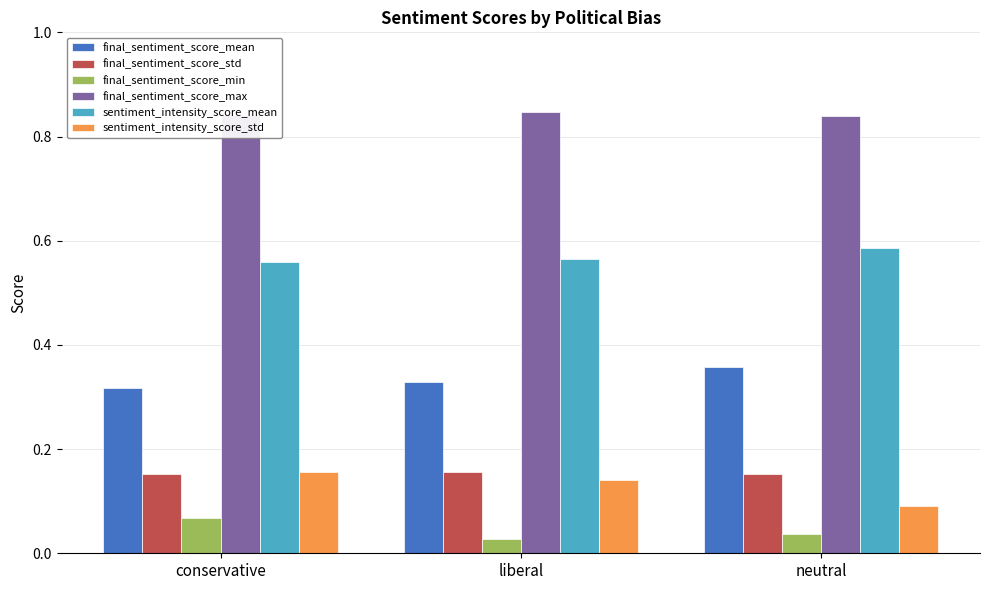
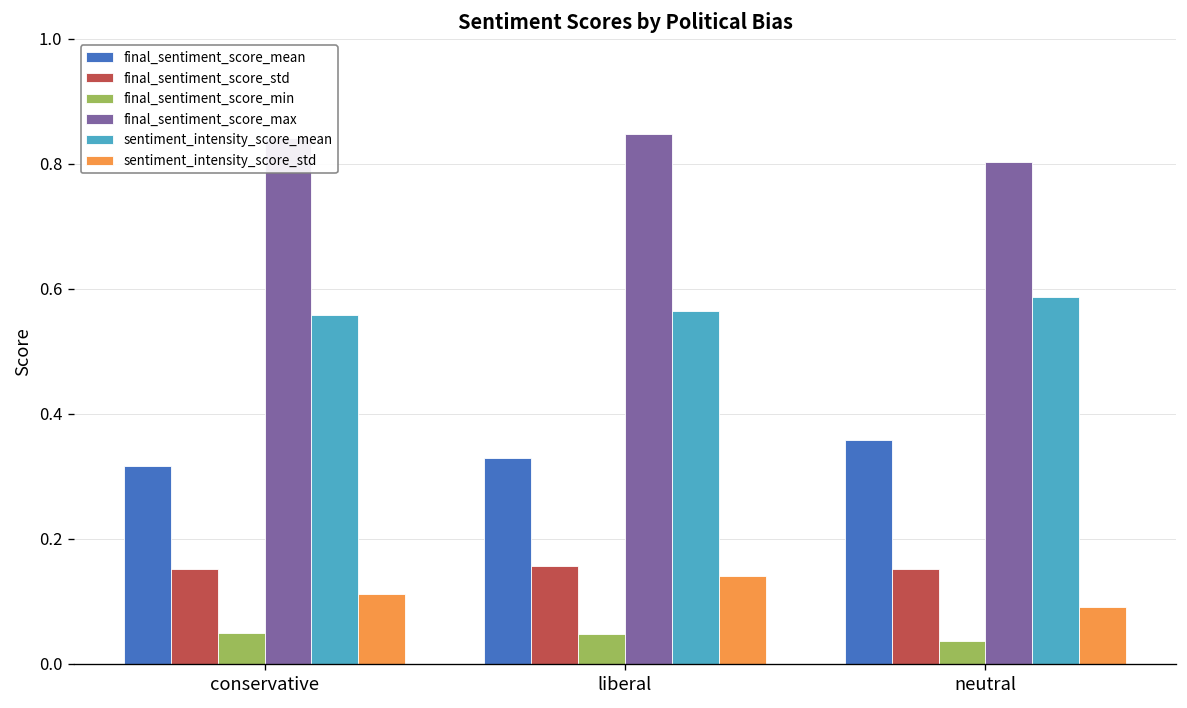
final_sentiment_score_min, conservative: 0.07 -> 0.05
sentiment_intensity_score_std, conservative: 0.16 -> 0.11
final_sentiment_score_min, liberal: 0.03 -> 0.05
final_sentiment_score_max, neutral: 0.84 -> 0.80
